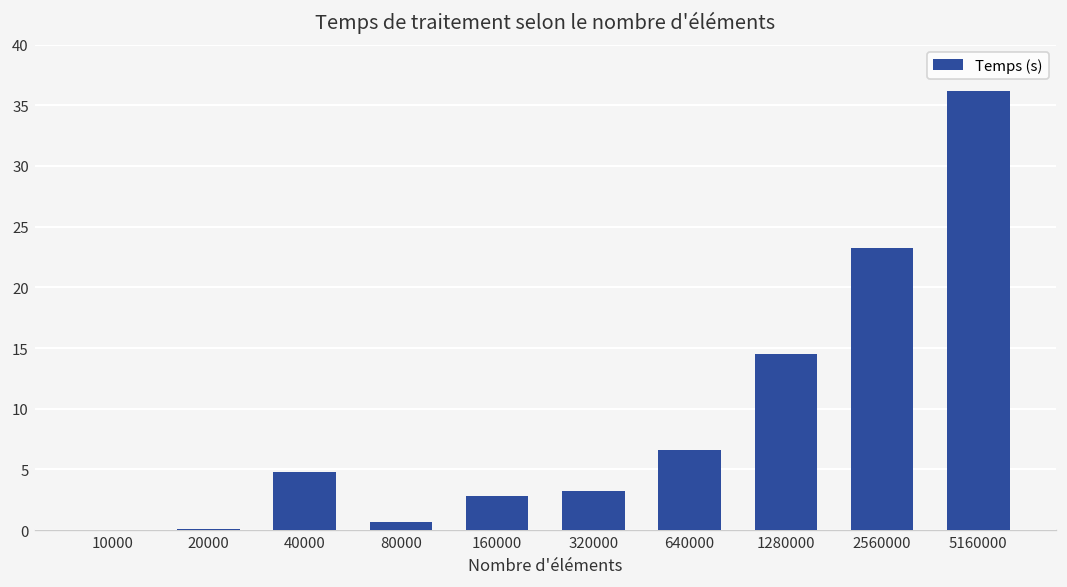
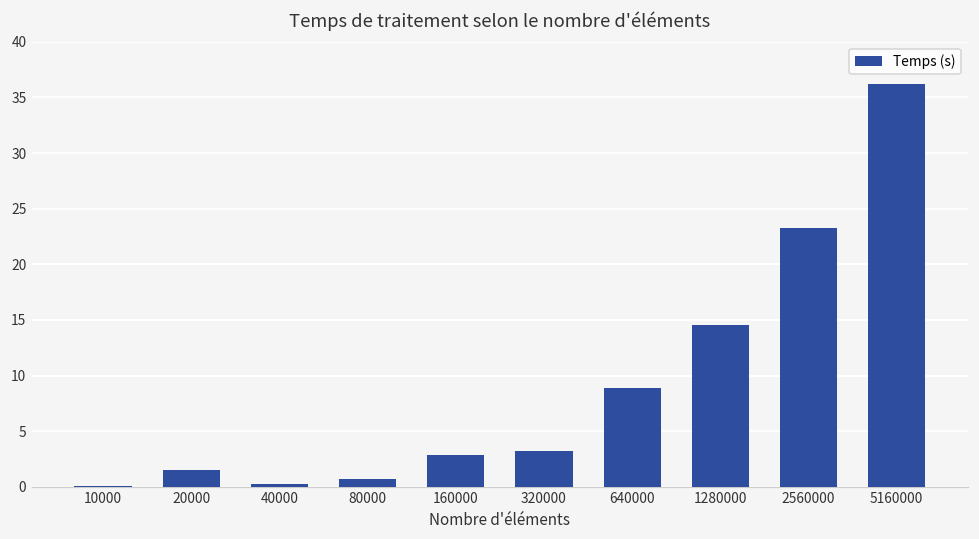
20000: 0.1 -> 1.5
40000: 4.8 -> 0.3
640000: 6.6 -> 8.9
